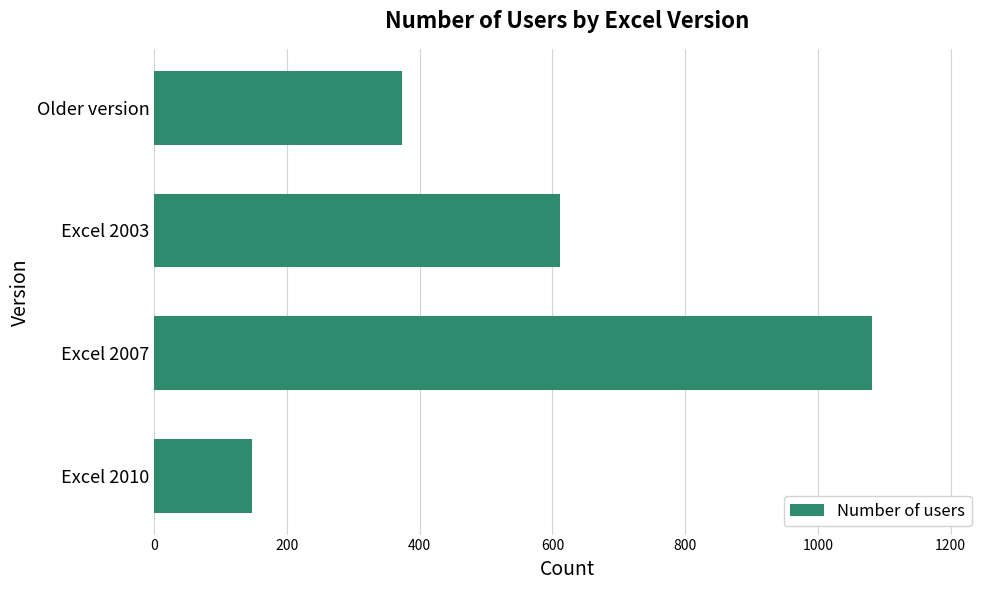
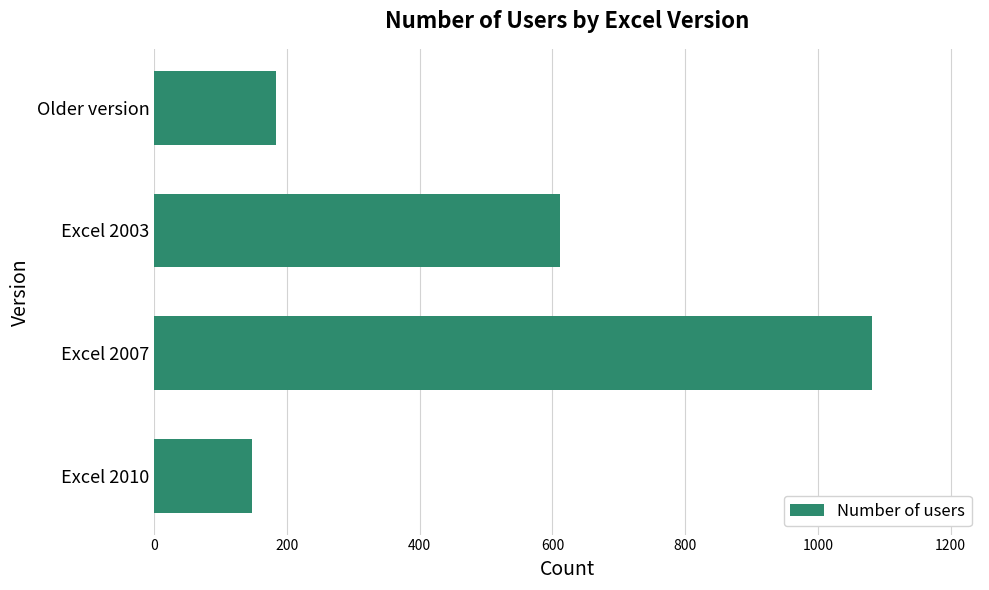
Older version: 370 -> 180
